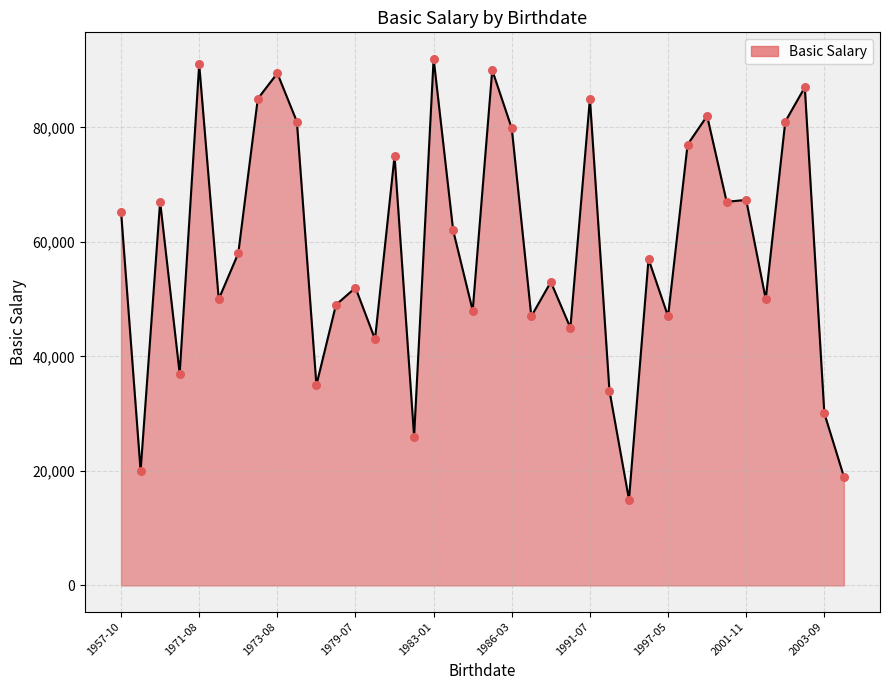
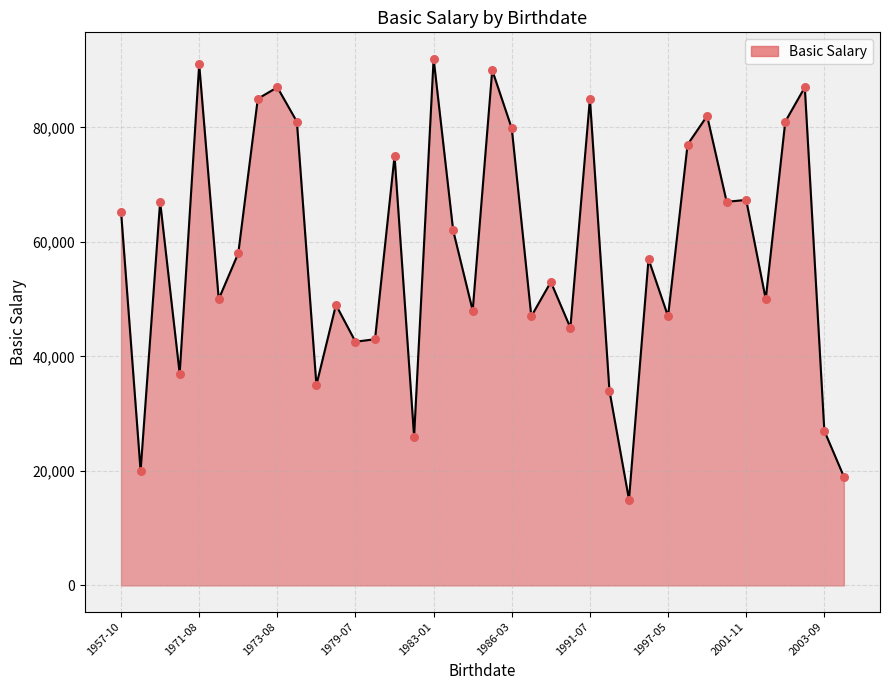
1973-08: 89,000 -> 87,000
1979-07: 52,000 -> 43,000
2003-09: 30,000 -> 27,000
